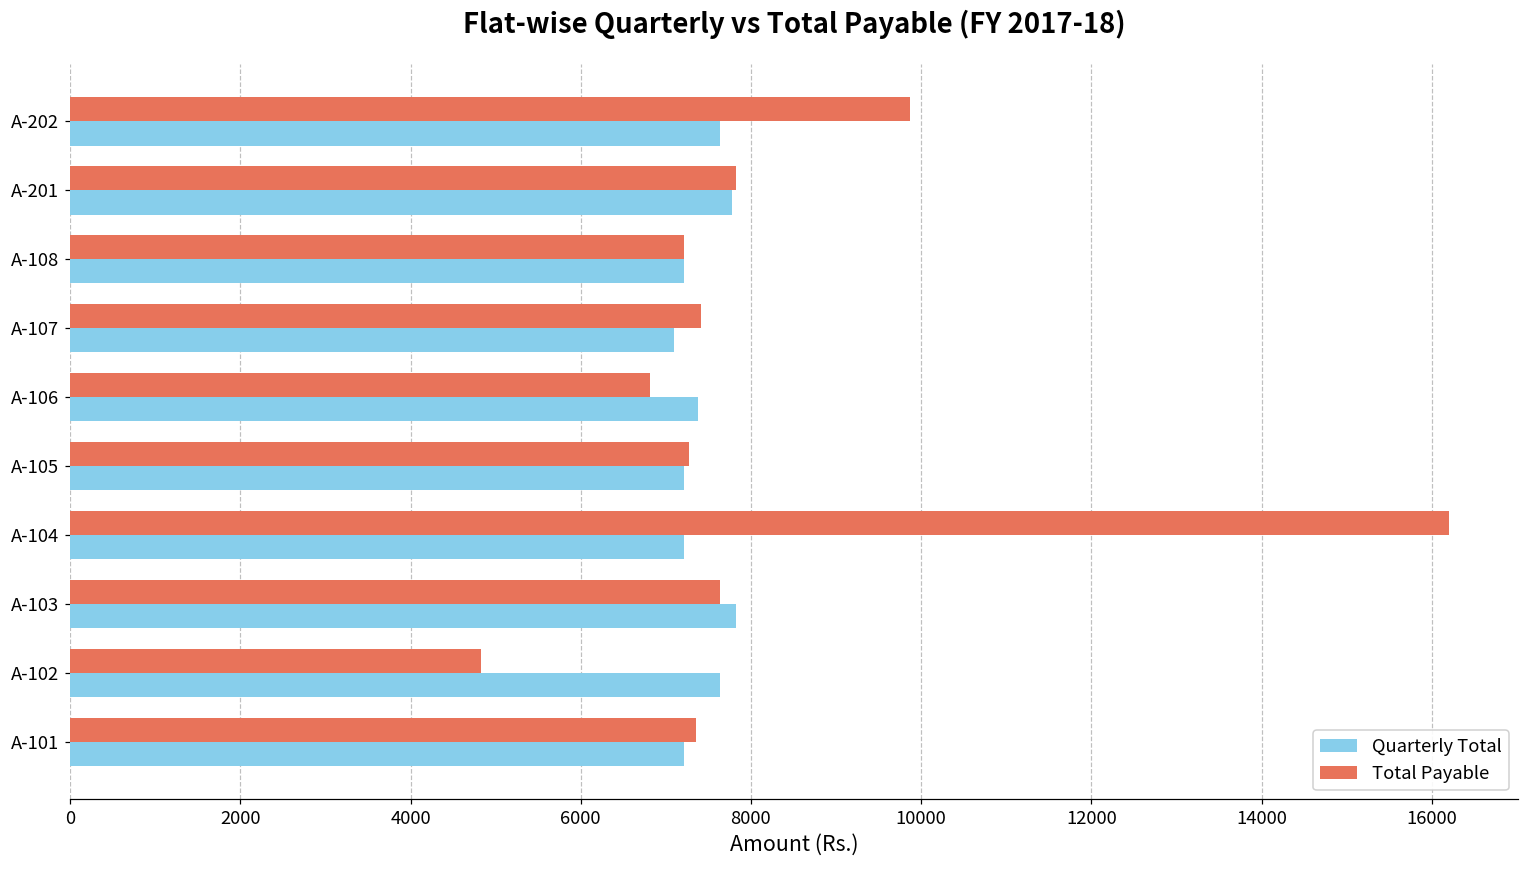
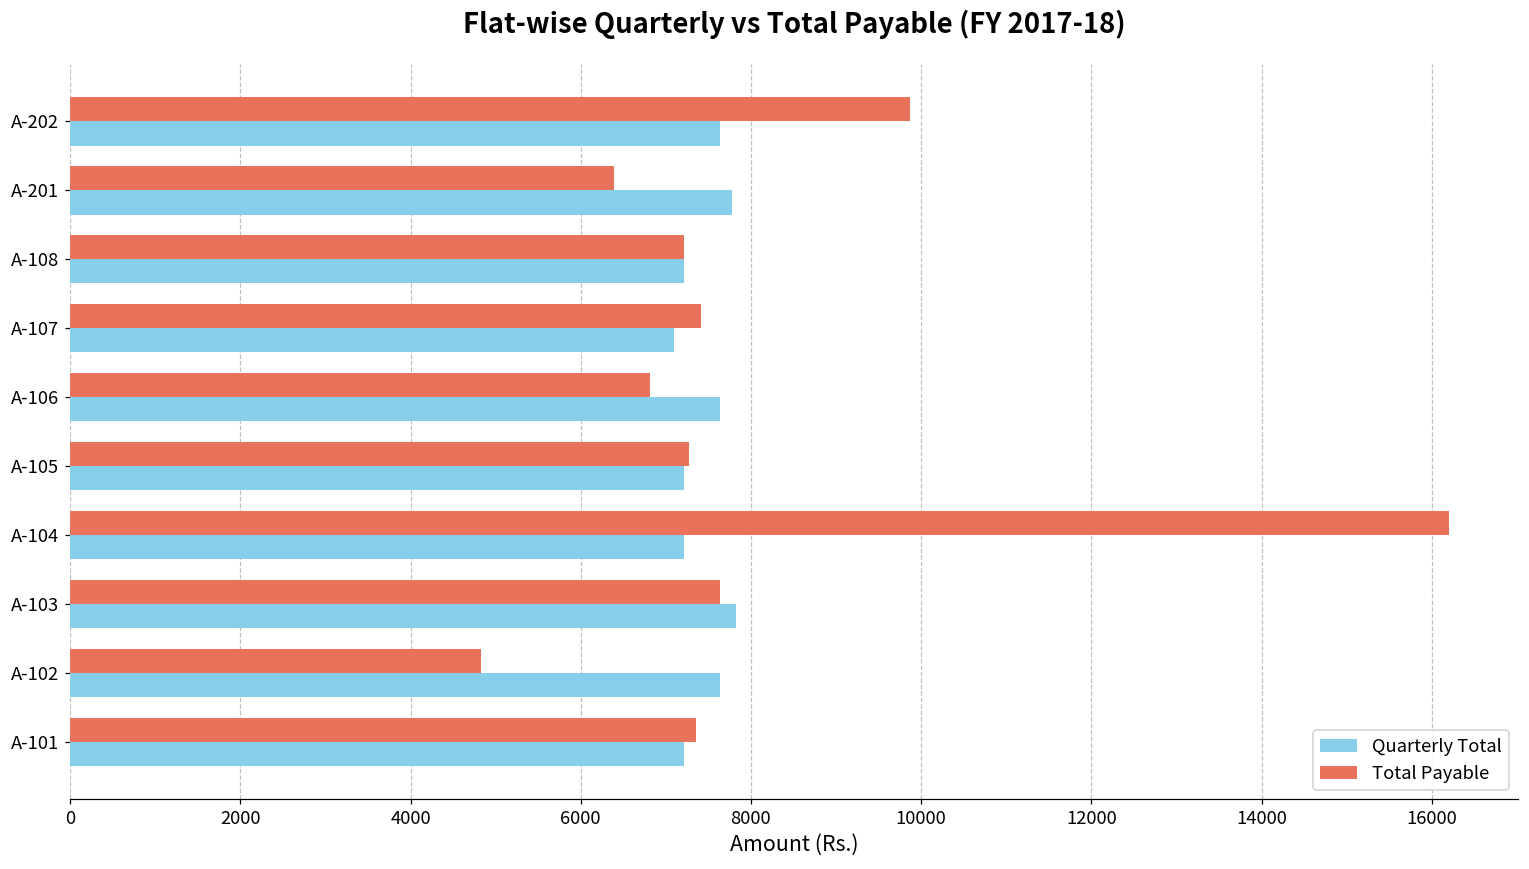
Total Payable, A-201: 7800 -> 6400
Quarterly Total, A-106: 7400 -> 7600
